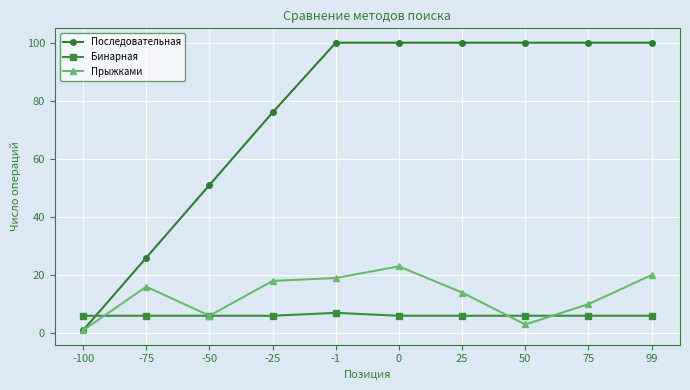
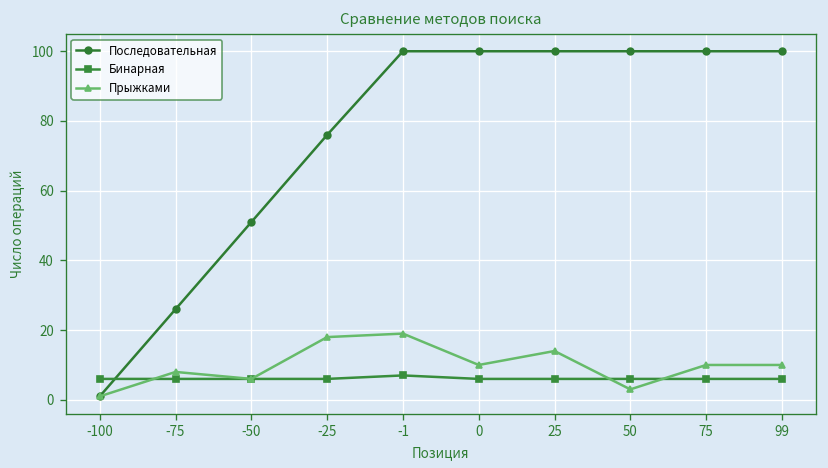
Прыжками, -75: 16 -> 8
Прыжками, 0: 23 -> 10
Прыжками, 99: 20 -> 10
